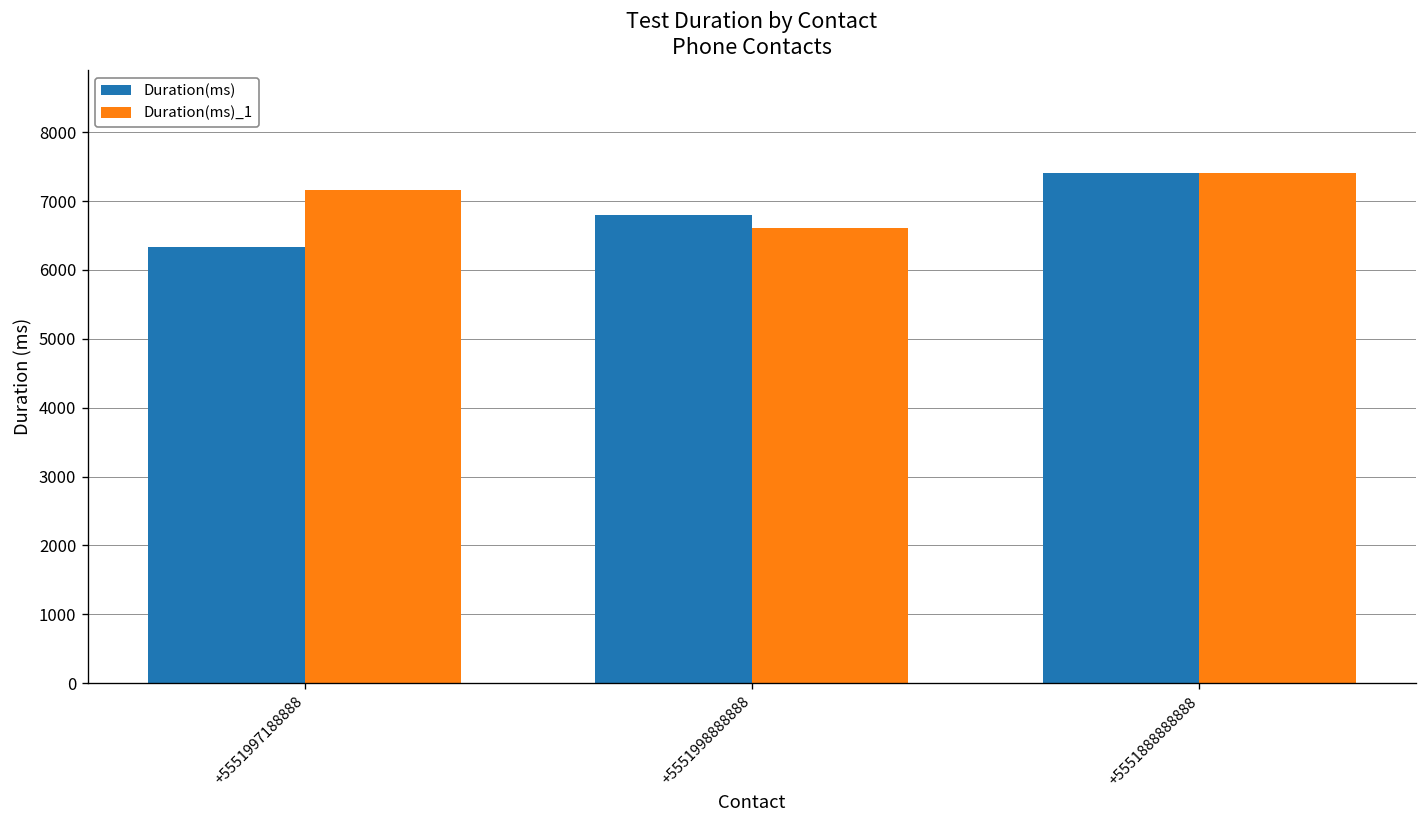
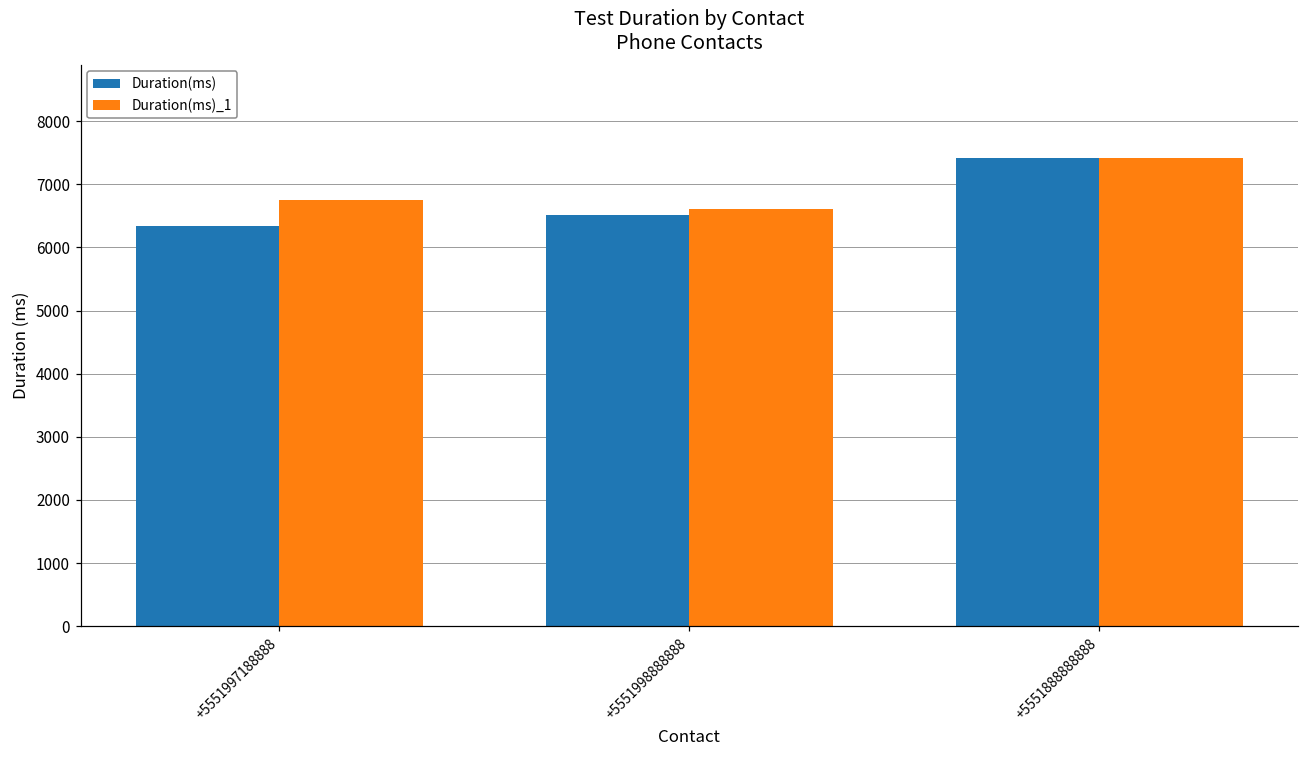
Duration(ms)_1, +5551997188888: 7200 -> 6800
Duration(ms), +5551998888888: 6800 -> 6500
